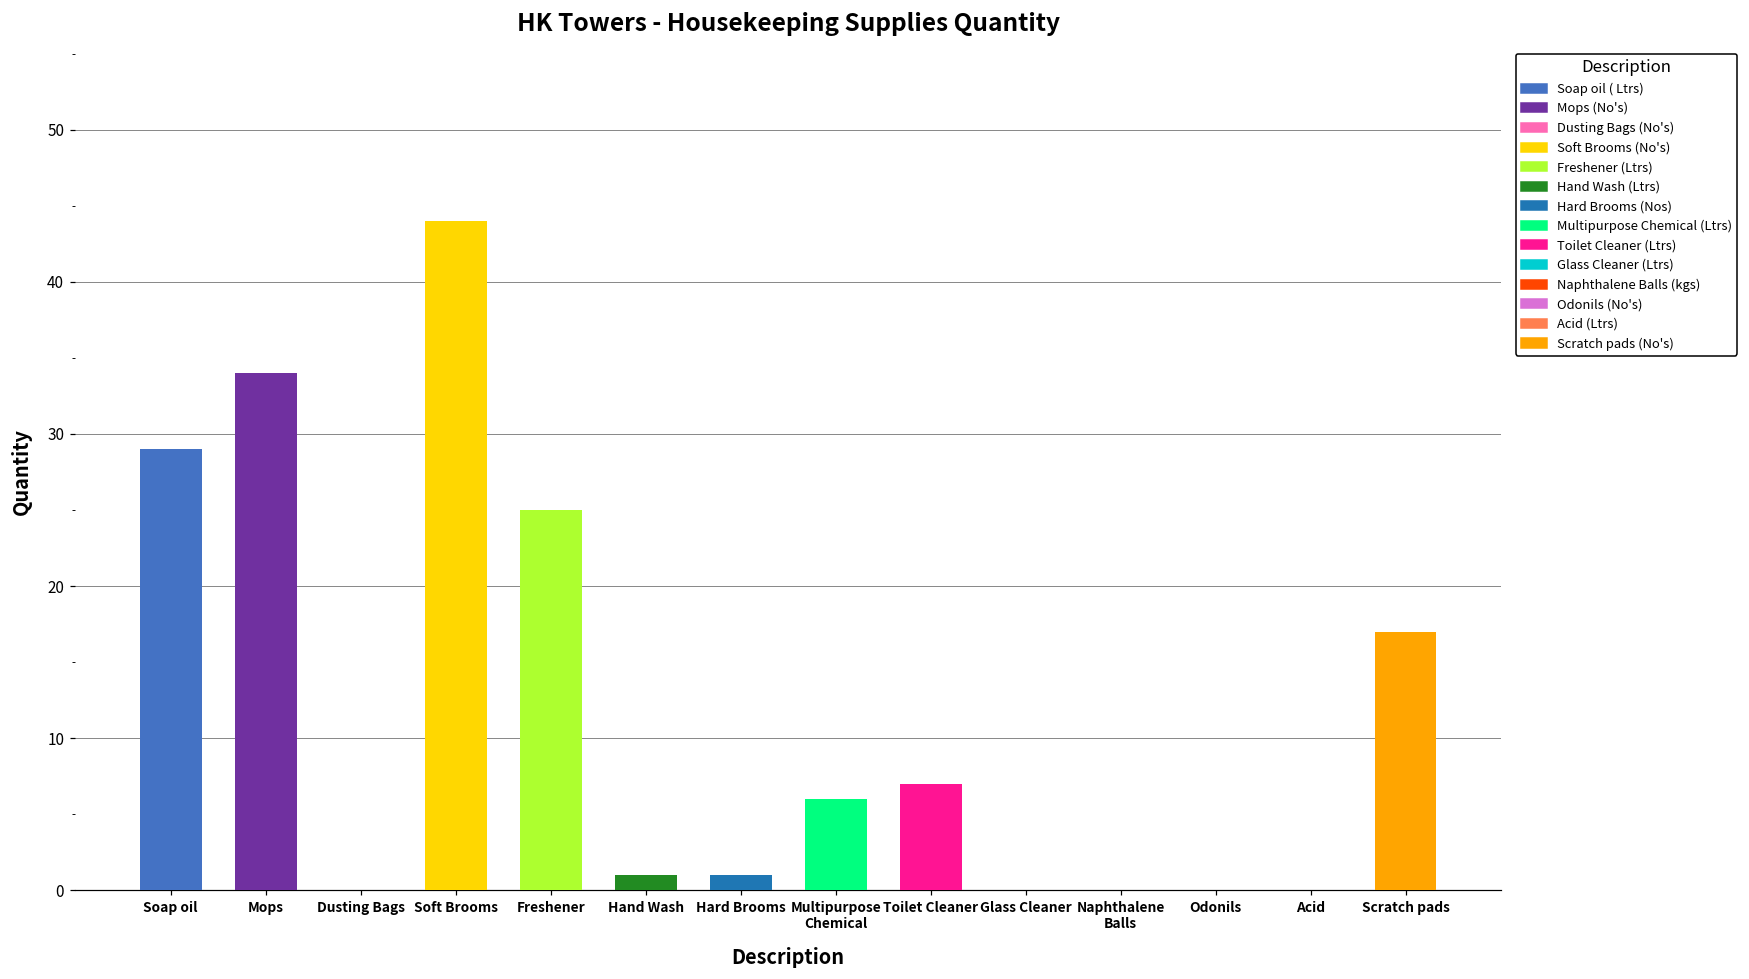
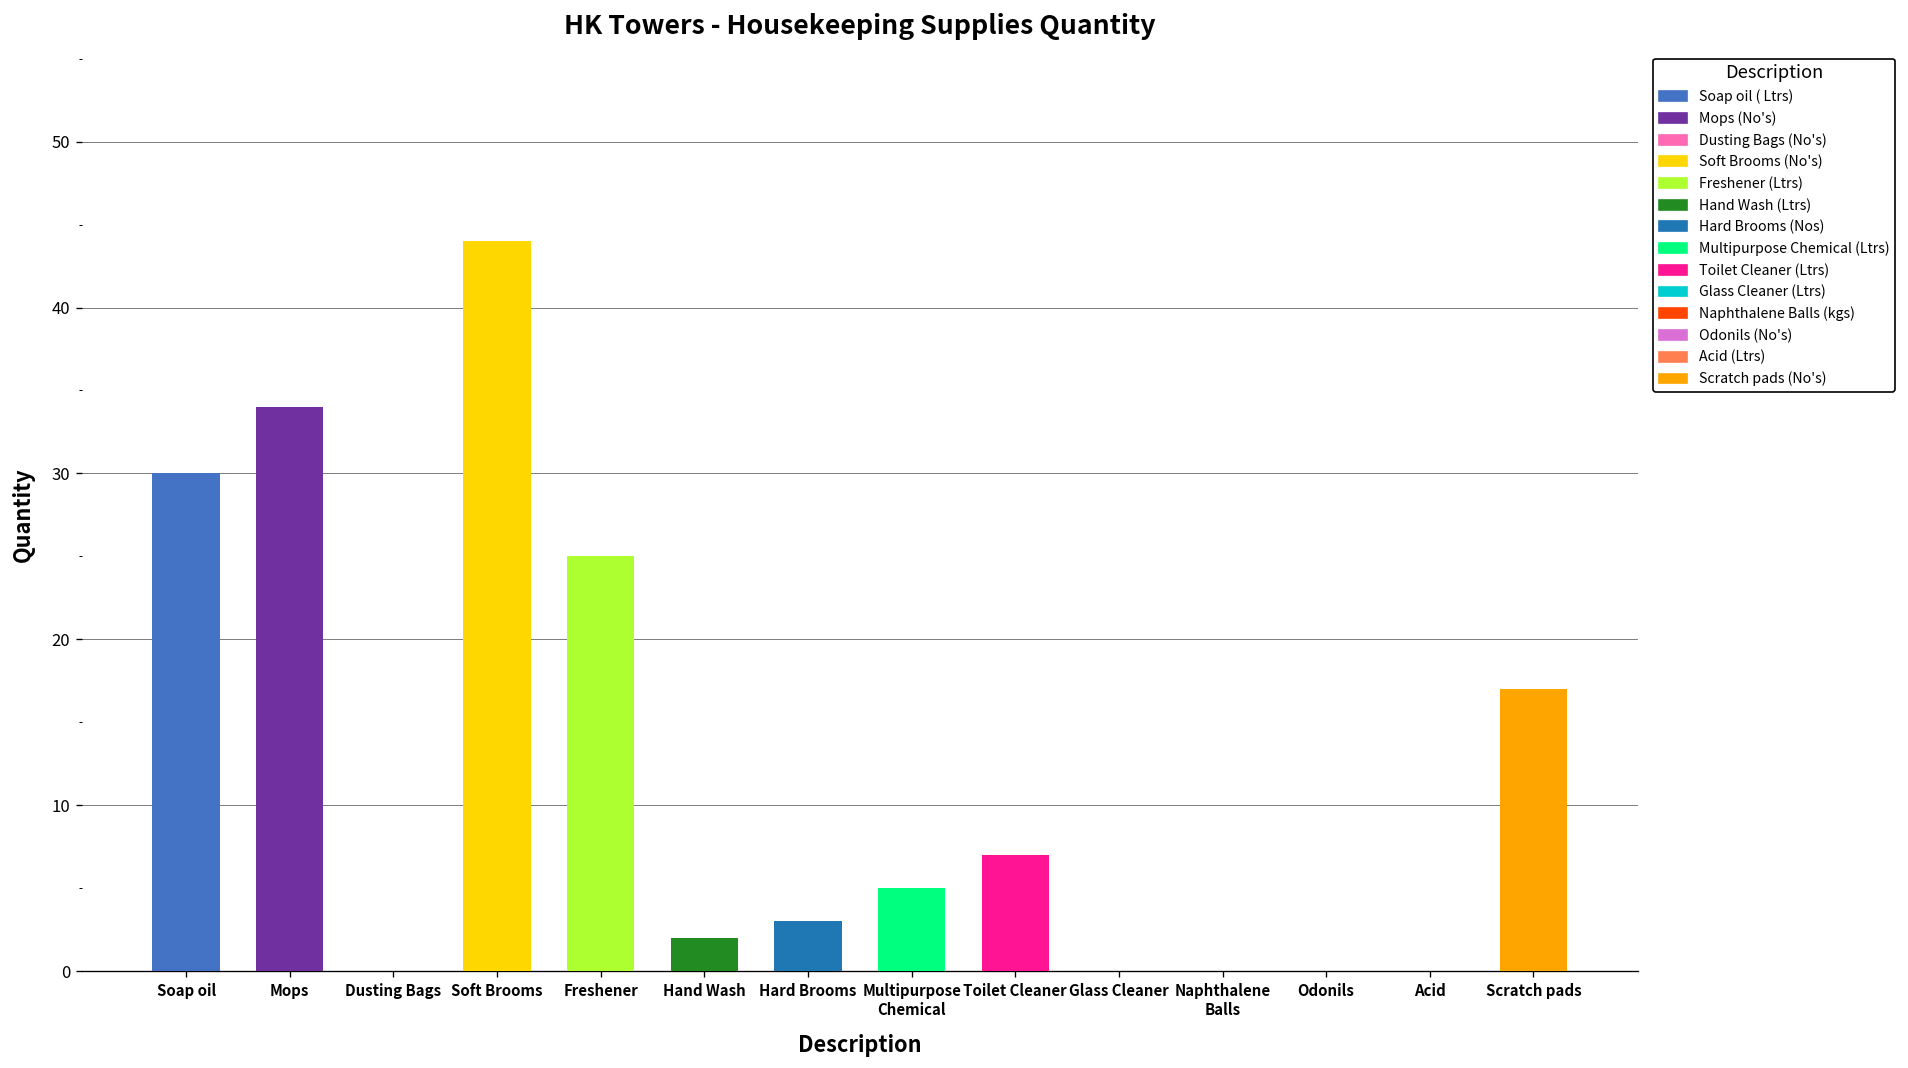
Soap oil: 29 -> 30
Hand Wash: 1 -> 2
Hard Brooms: 1 -> 3
Multipurpose Chemical: 6 -> 5
